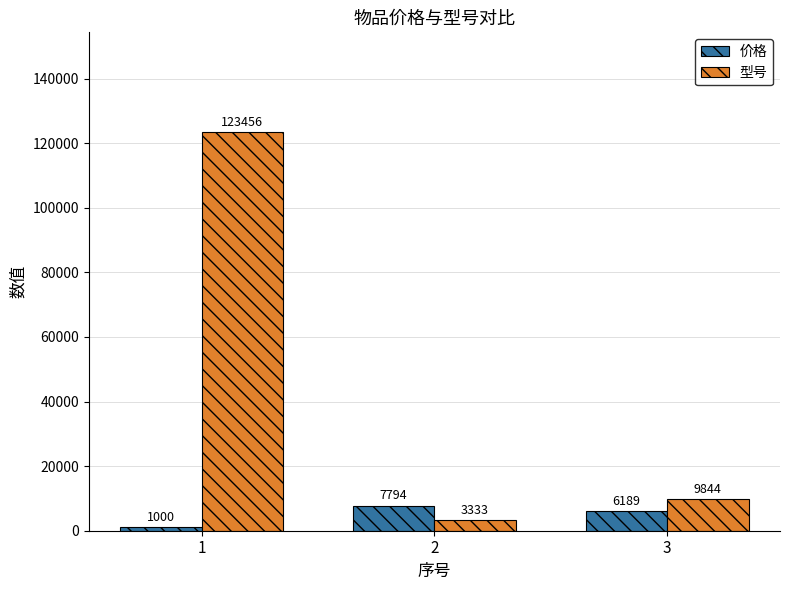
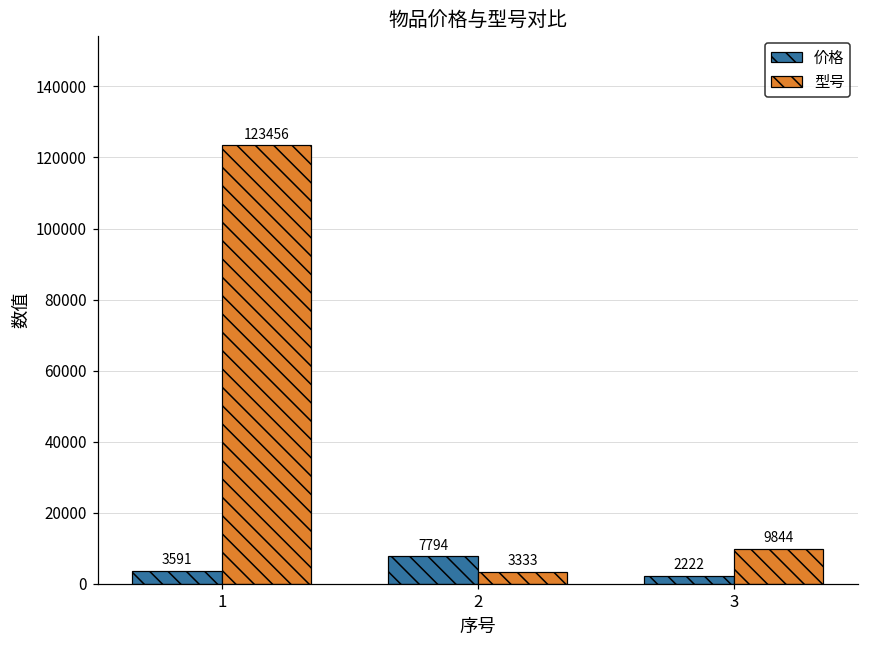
价格, 1: 1000 -> 3591
价格, 3: 6189 -> 2222
